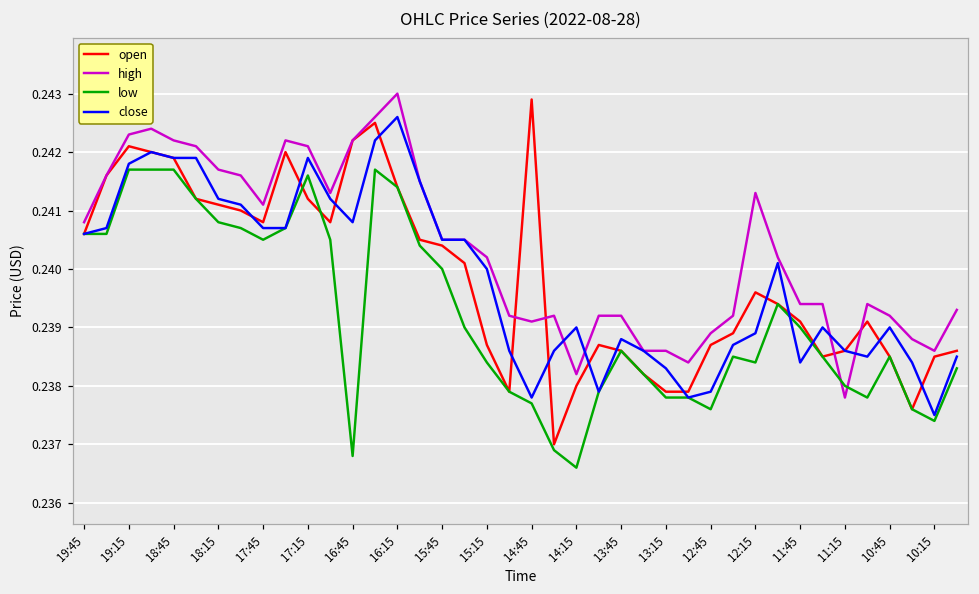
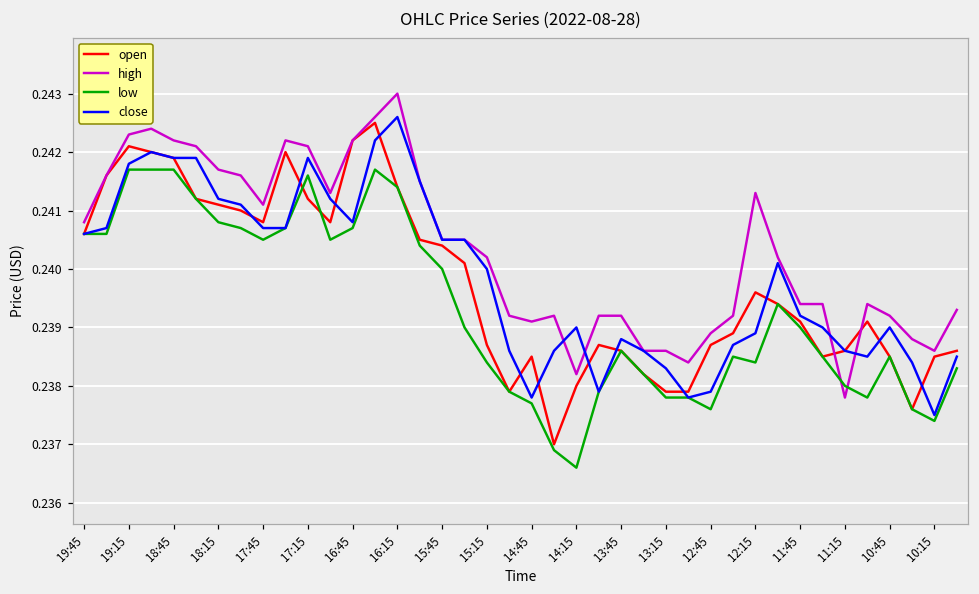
low, 16:45: 0.2368 -> 0.2407
open, 14:45: 0.2429 -> 0.2385
close, 11:45: 0.2384 -> 0.2392
